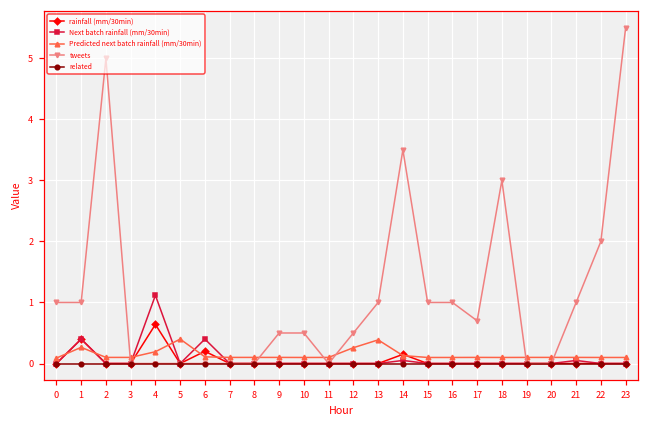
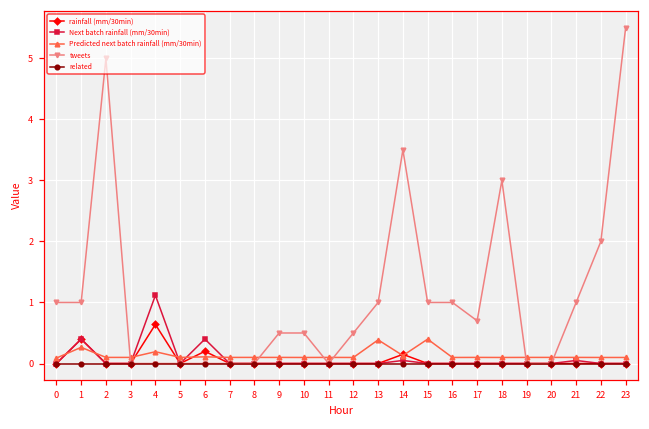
Predicted next batch rainfall (mm/30min), 5: 0.4 -> 0.1
Predicted next batch rainfall (mm/30min), 12: 0.3 -> 0.1
Predicted next batch rainfall (mm/30min), 15: 0.1 -> 0.4
